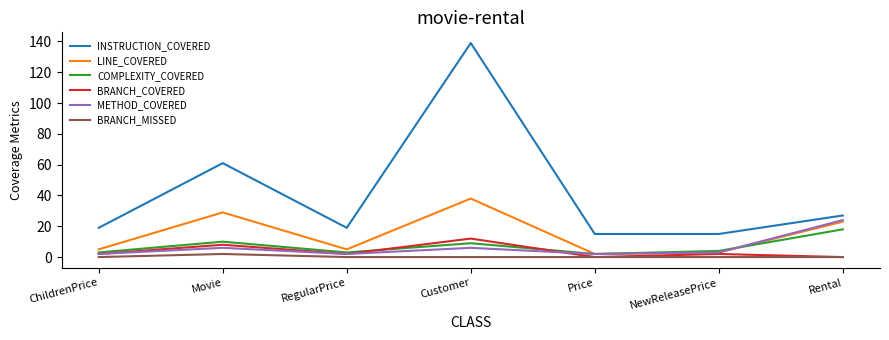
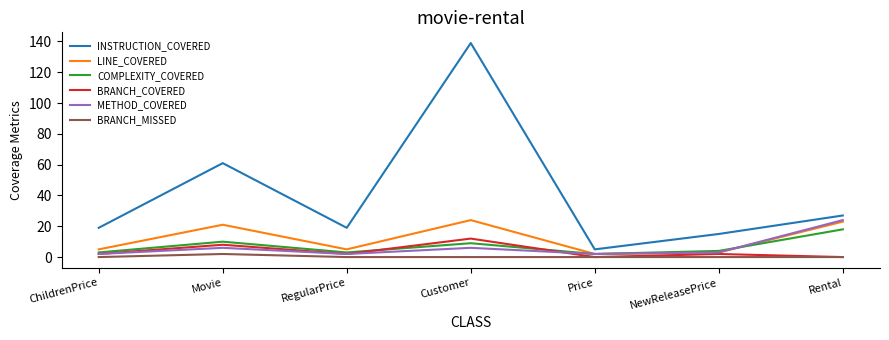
LINE_COVERED, Movie: 29 -> 21
LINE_COVERED, Customer: 38 -> 24
INSTRUCTION_COVERED, Price: 15 -> 5
